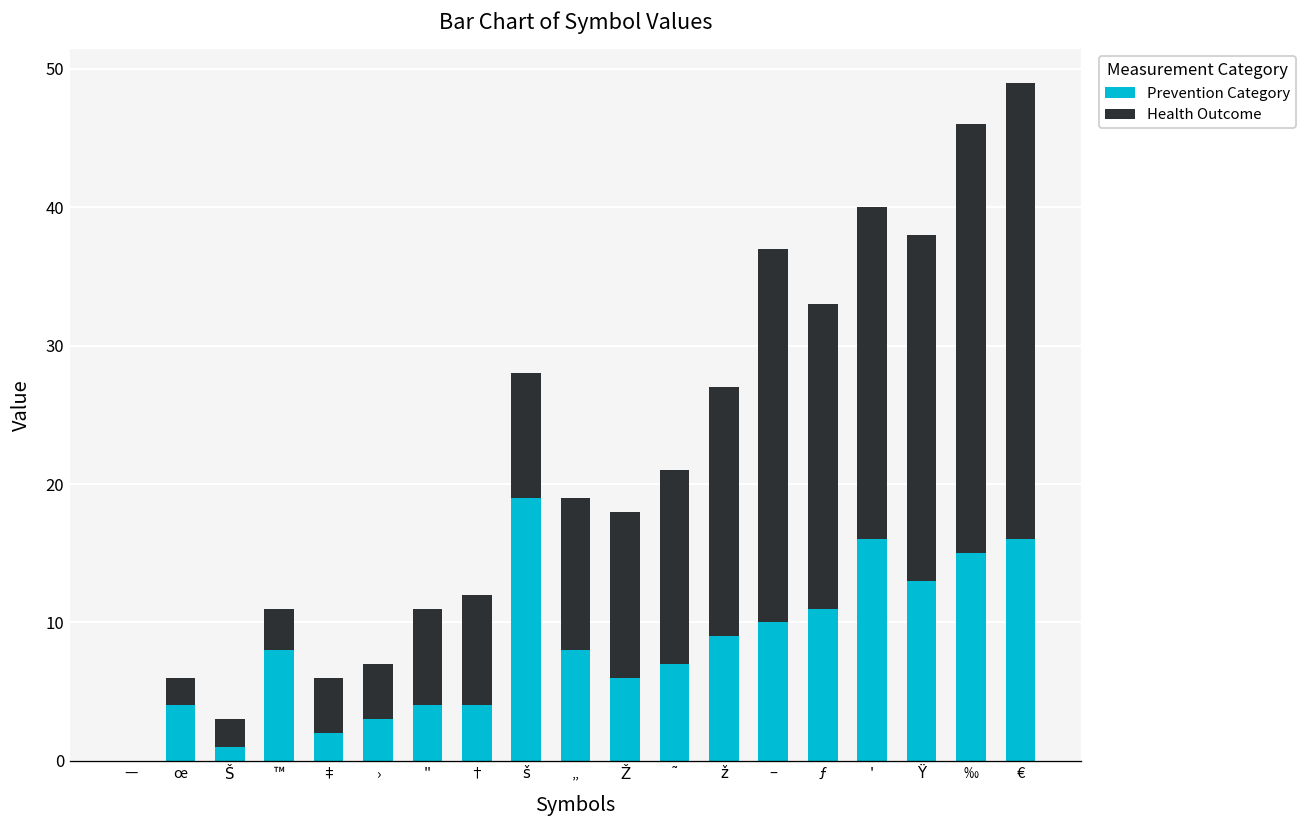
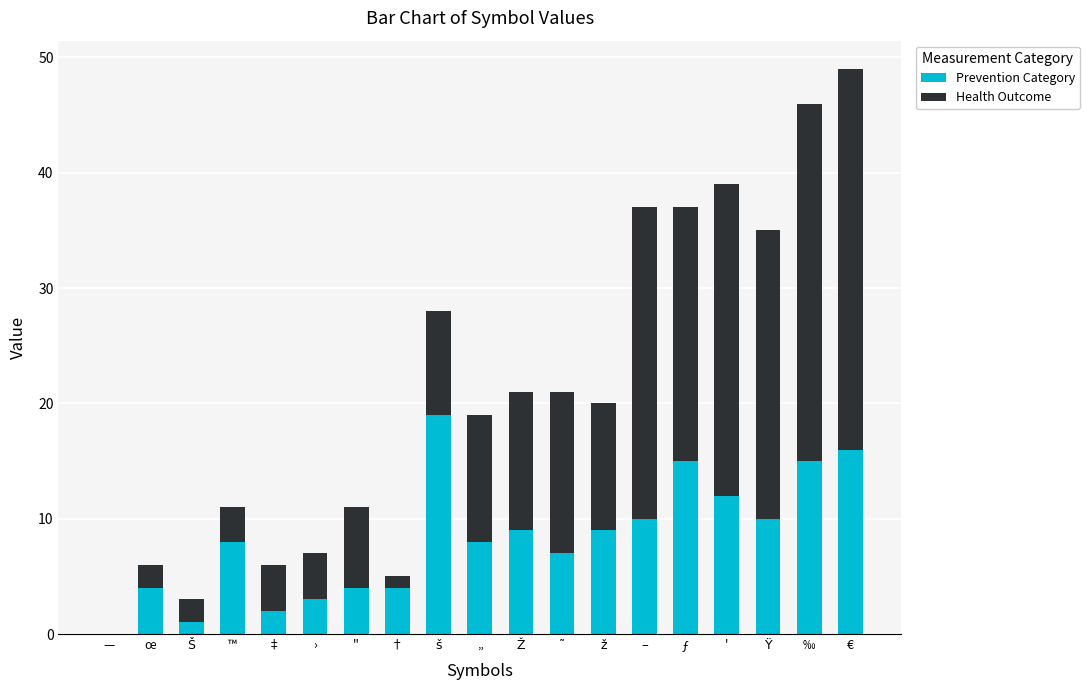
Health Outcome, †: 8 -> 1
Prevention Category, Ž: 6 -> 9
Health Outcome, ž: 18 -> 11
Prevention Category, ƒ: 11 -> 15
Prevention Category, ': 16 -> 12
Health Outcome, ': 24 -> 27
Prevention Category, Ÿ: 13 -> 10
